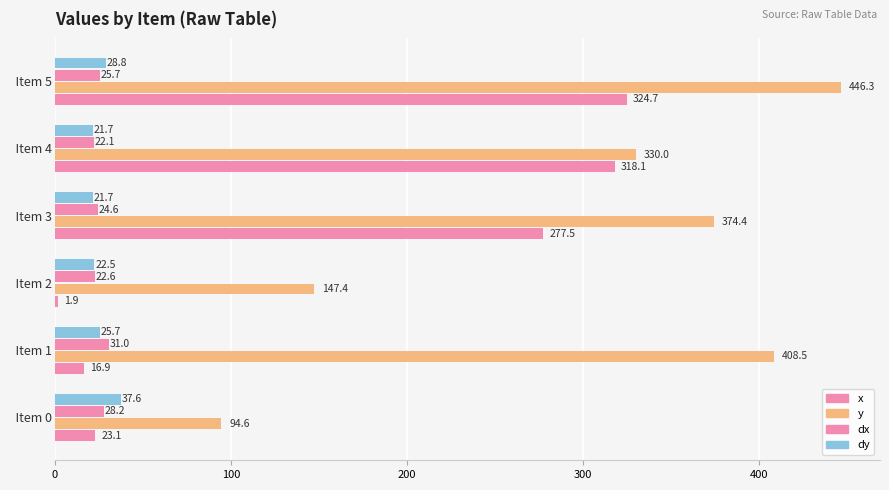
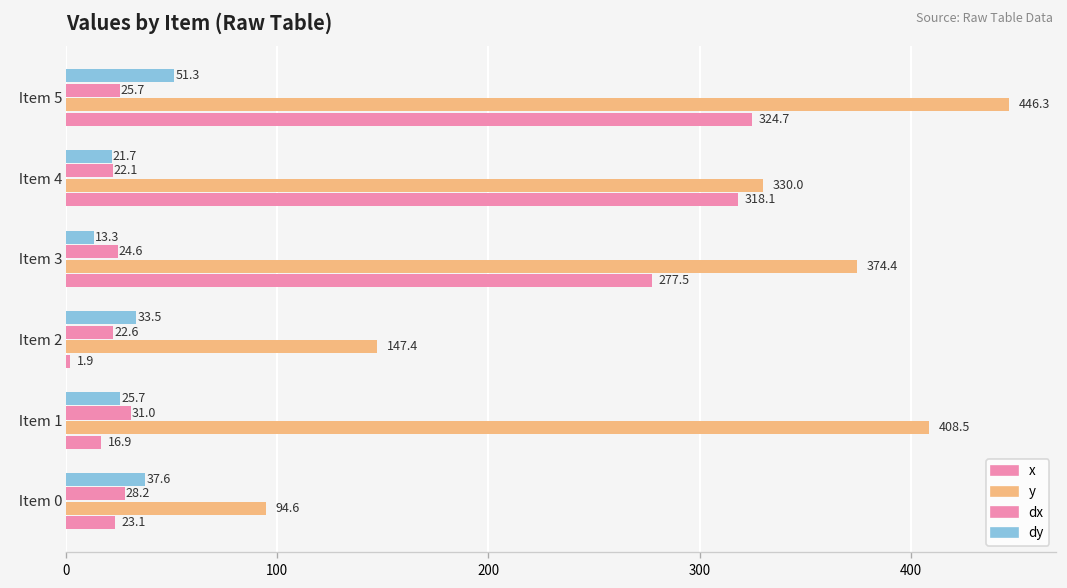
dy, Item 5: 28.8 -> 51.3
dy, Item 3: 21.7 -> 13.3
dy, Item 2: 22.5 -> 33.5
